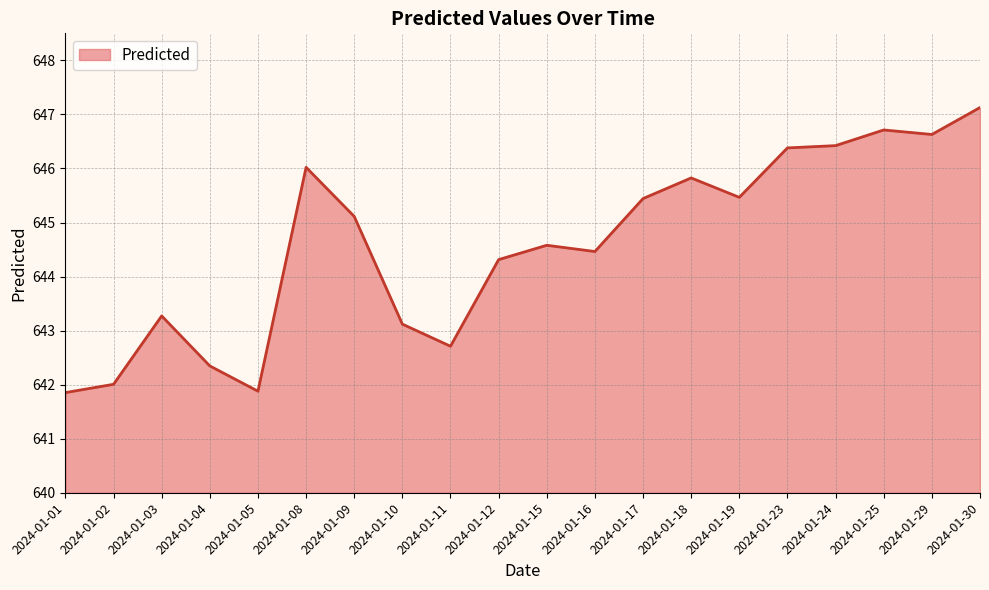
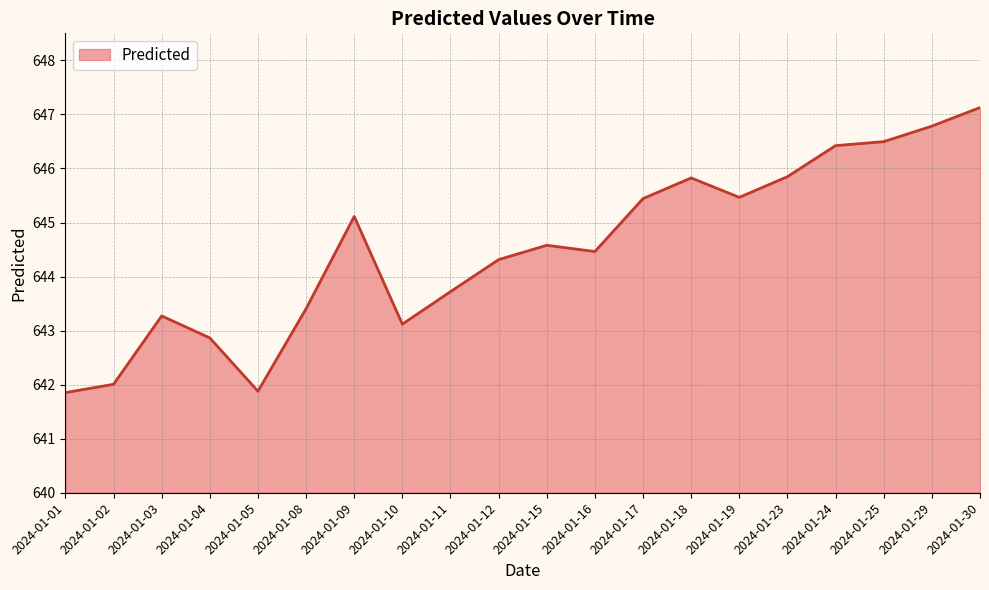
2024-01-04: 642.3 -> 642.9
2024-01-08: 646.0 -> 643.4
2024-01-11: 642.7 -> 643.7
2024-01-23: 646.4 -> 645.8
2024-01-25: 646.7 -> 646.5
2024-01-29: 646.6 -> 646.8
